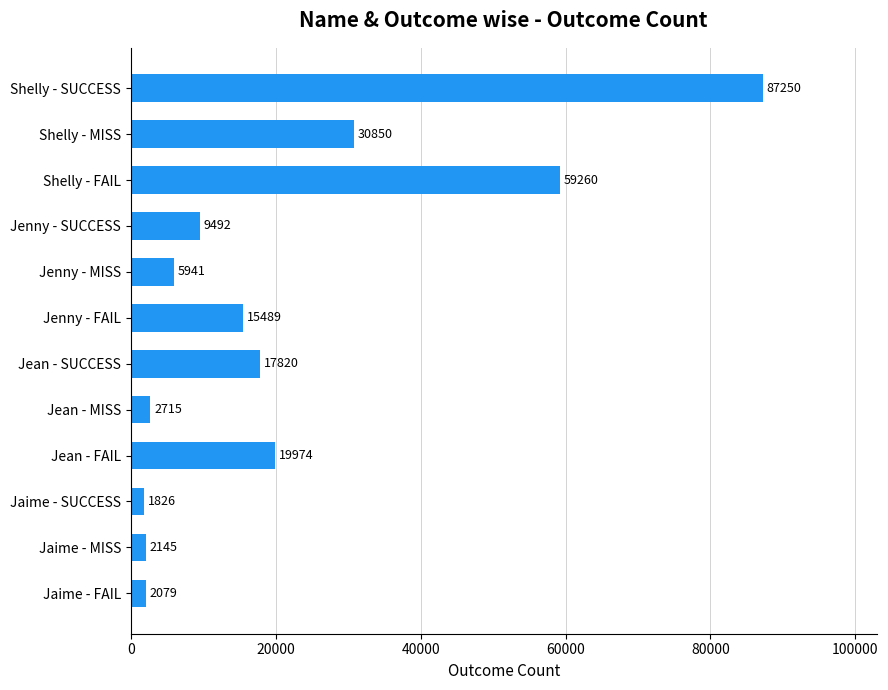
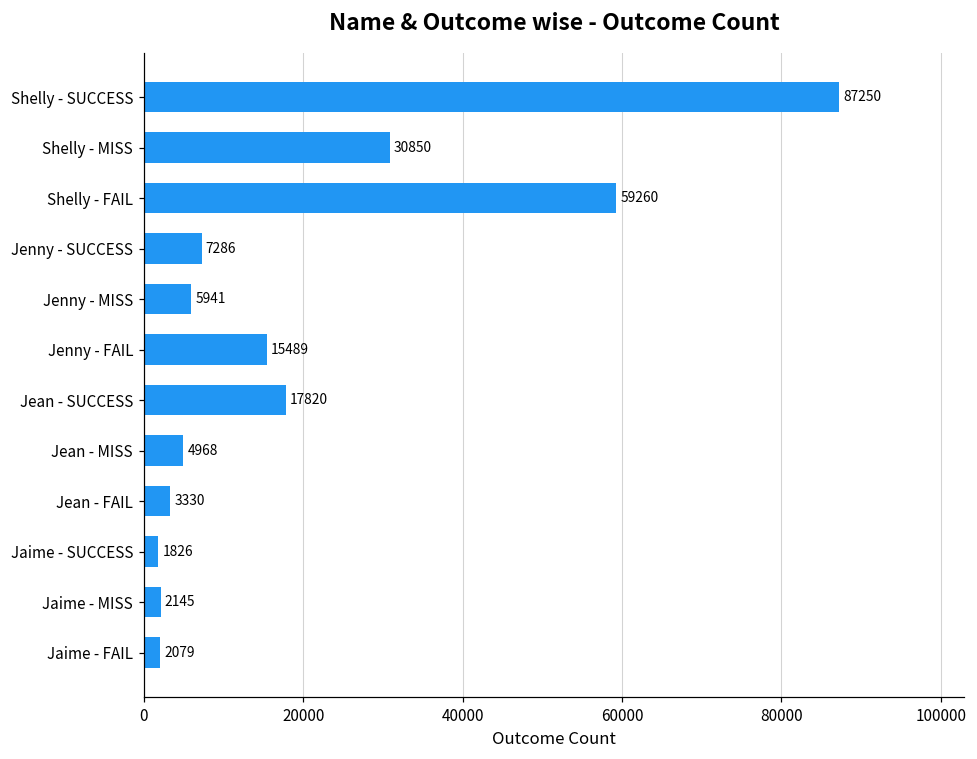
Jenny - SUCCESS: 9492 -> 7286
Jean - MISS: 2715 -> 4968
Jean - FAIL: 19974 -> 3330
